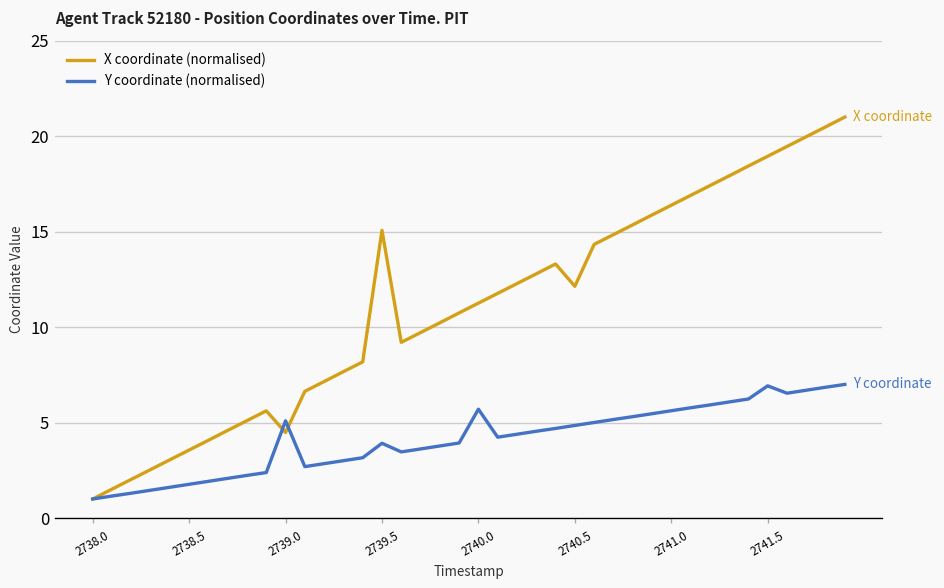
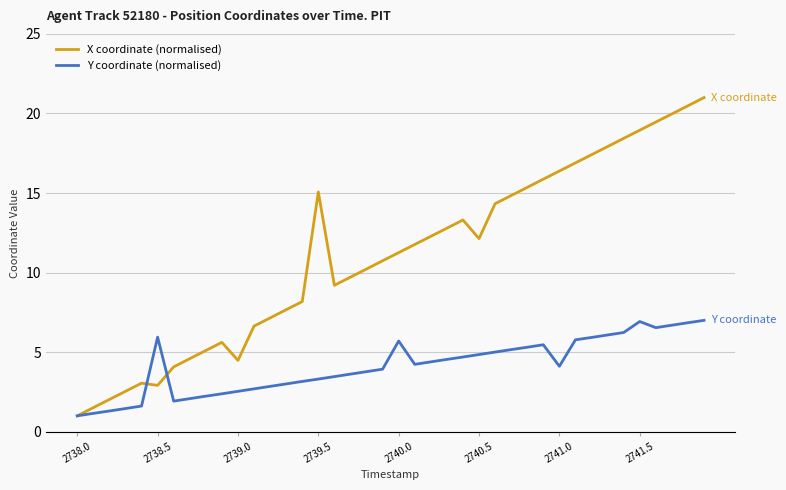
X coordinate (normalised), 2738.5: 3.6 -> 2.9
Y coordinate (normalised), 2738.5: 1.8 -> 5.9
Y coordinate (normalised), 2739.0: 5.1 -> 2.5
Y coordinate (normalised), 2739.5: 3.9 -> 3.3
Y coordinate (normalised), 2741.0: 5.6 -> 4.1
